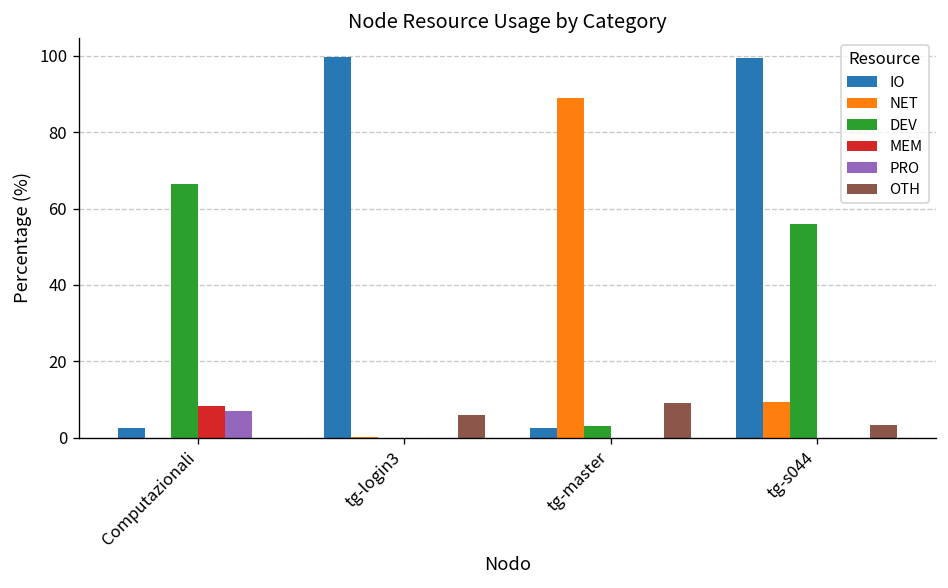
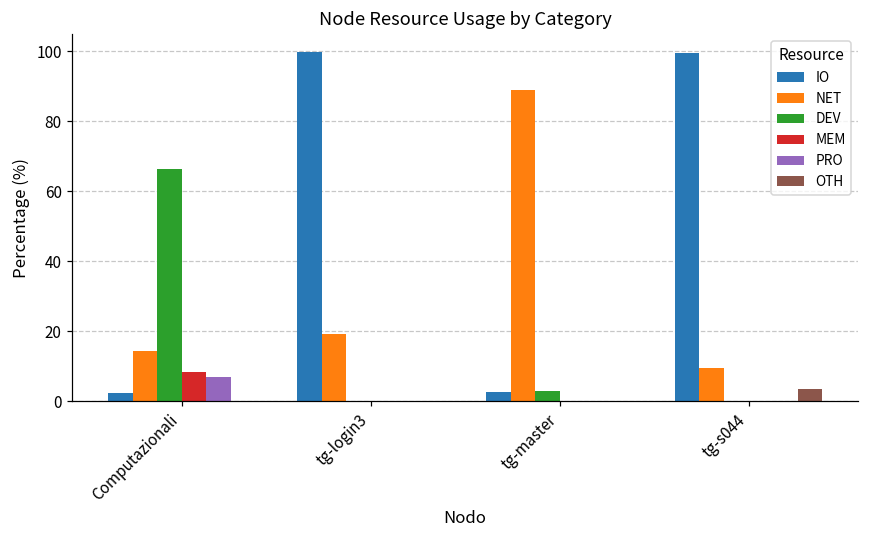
NET, Computazionali: 0 -> 15
NET, tg-login3: 0 -> 19
OTH, tg-login3: 6 -> 0
OTH, tg-master: 9 -> 0
DEV, tg-s044: 56 -> 0
